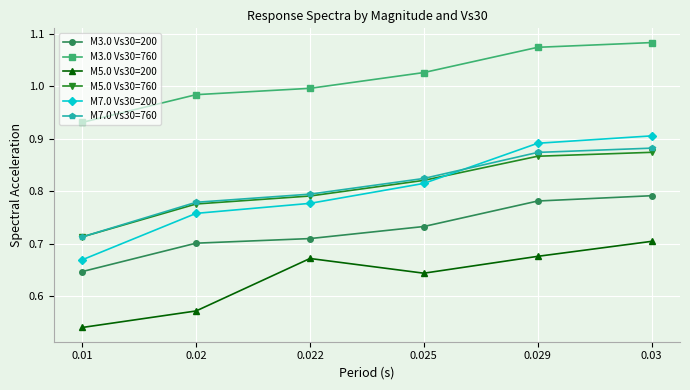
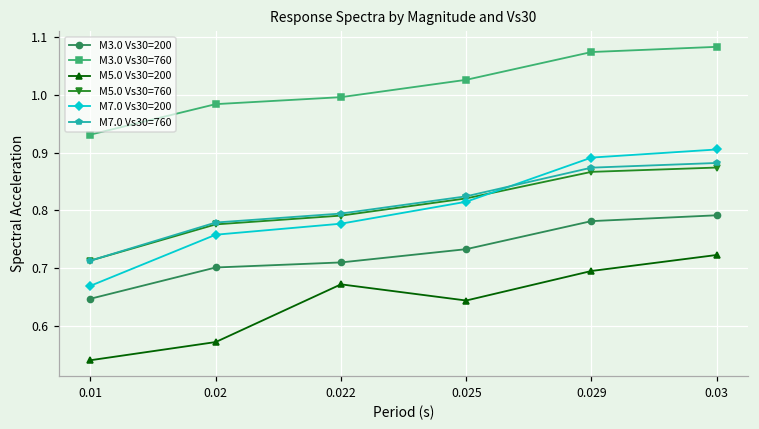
M5.0 Vs30=200, 0.029: 0.68 -> 0.69
M5.0 Vs30=200, 0.03: 0.70 -> 0.72
